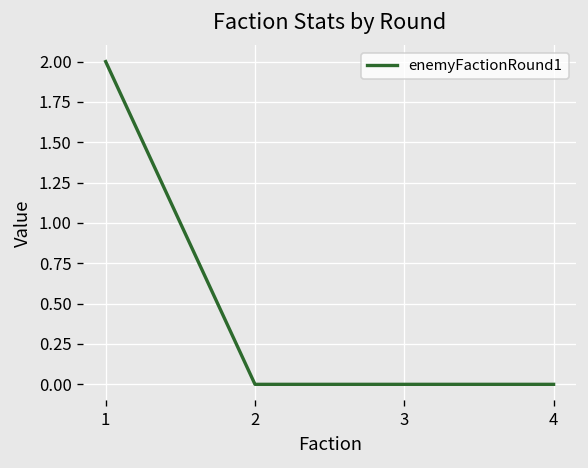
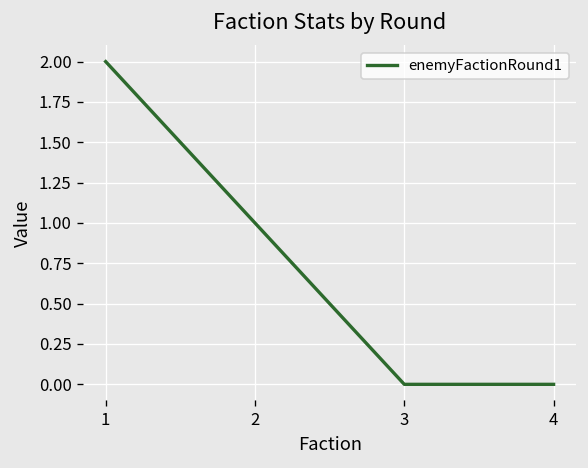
2: 0 -> 1
